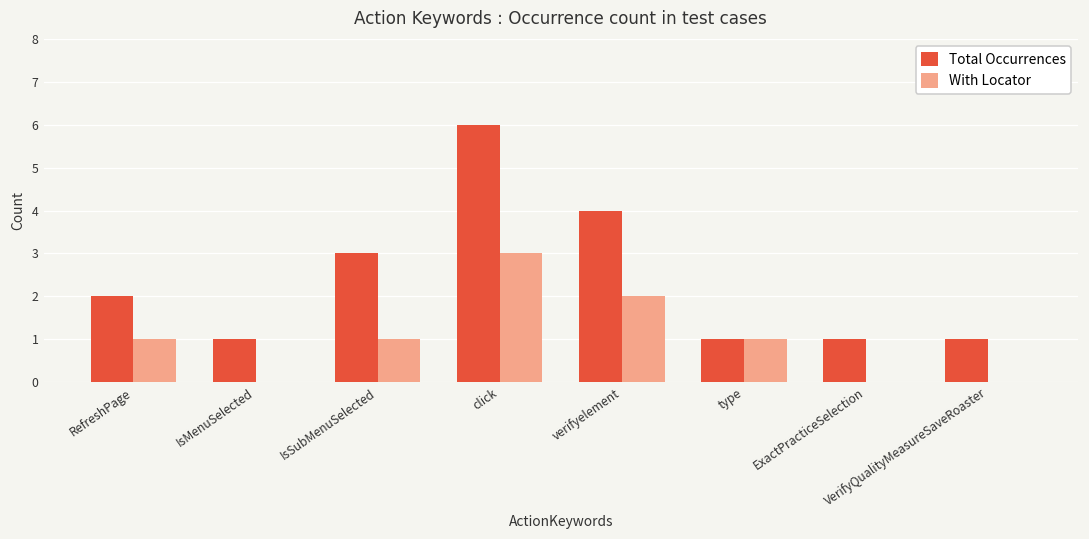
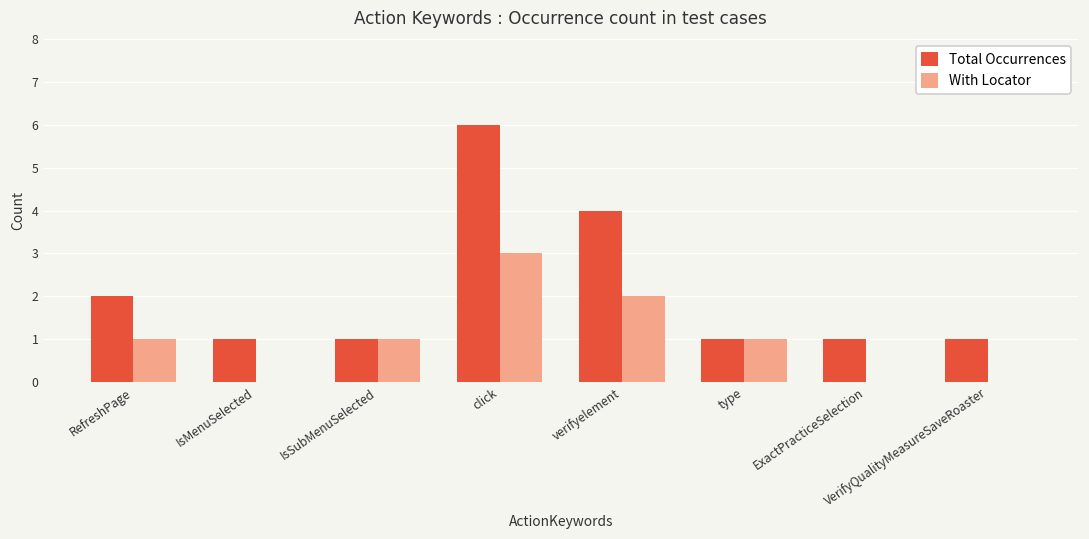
Total Occurrences, IsSubMenuSelected: 3 -> 1
